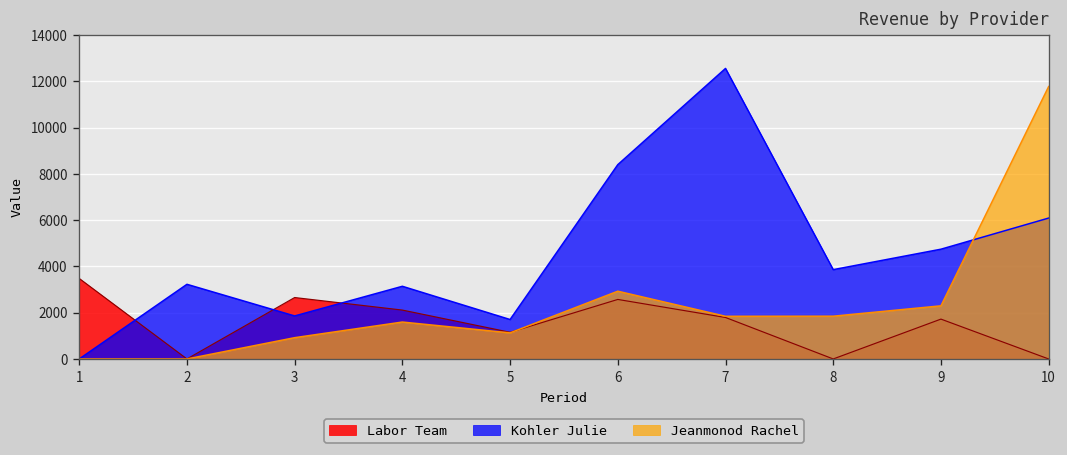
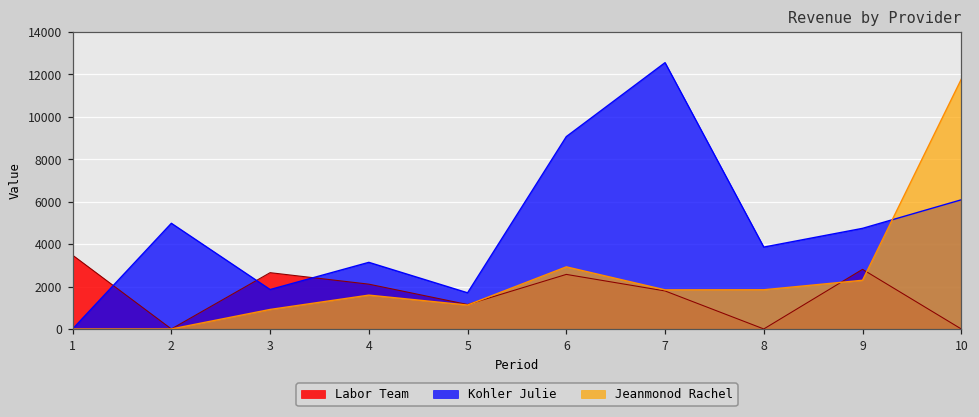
Kohler Julie, 2: 3200 -> 5000
Kohler Julie, 6: 8400 -> 9100
Labor Team, 9: 1700 -> 2800
